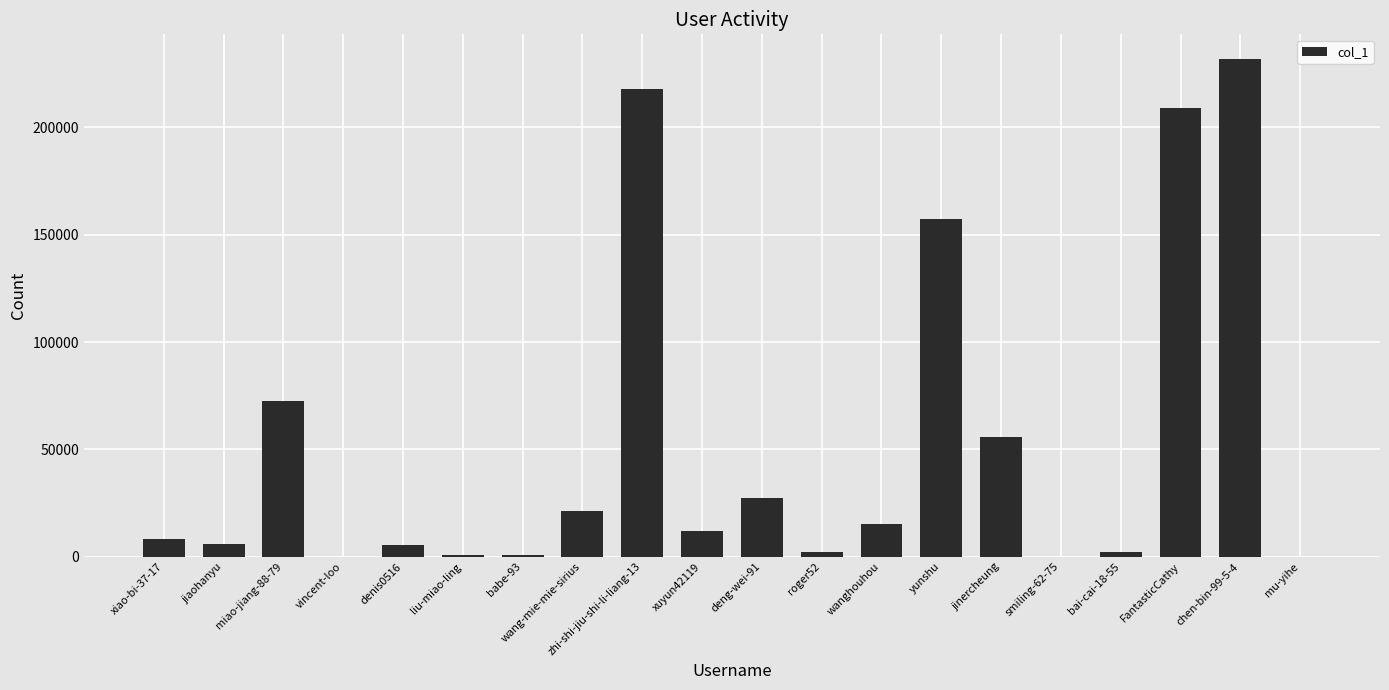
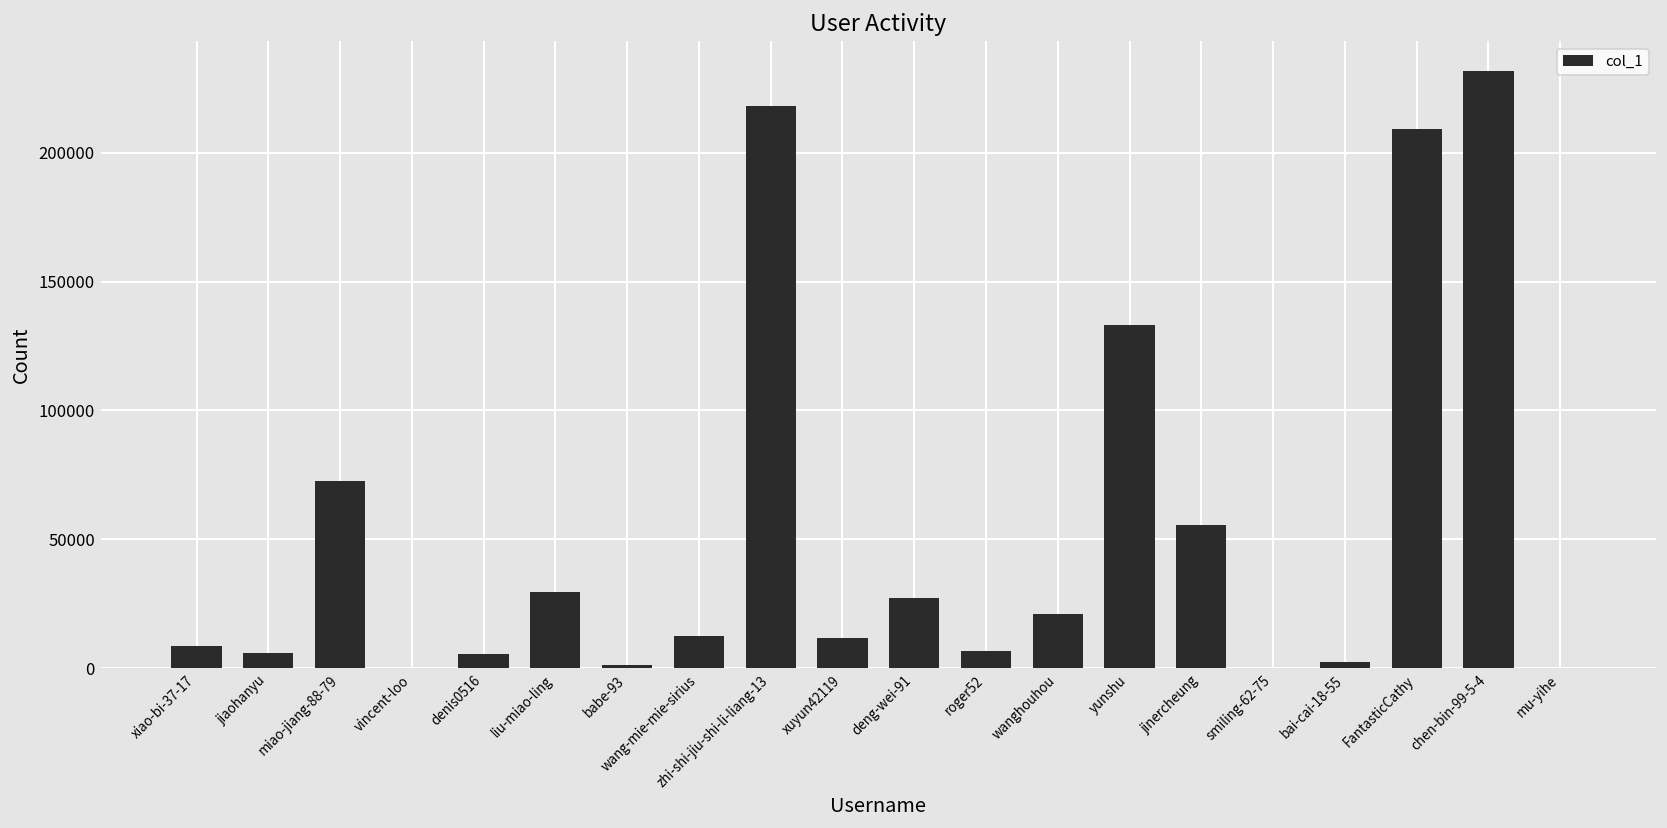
liu-miao-ling: 1000 -> 30000
wang-mie-mie-sirius: 21000 -> 13000
roger52: 2000 -> 7000
wanghouhou: 15000 -> 21000
yunshu: 157000 -> 133000
